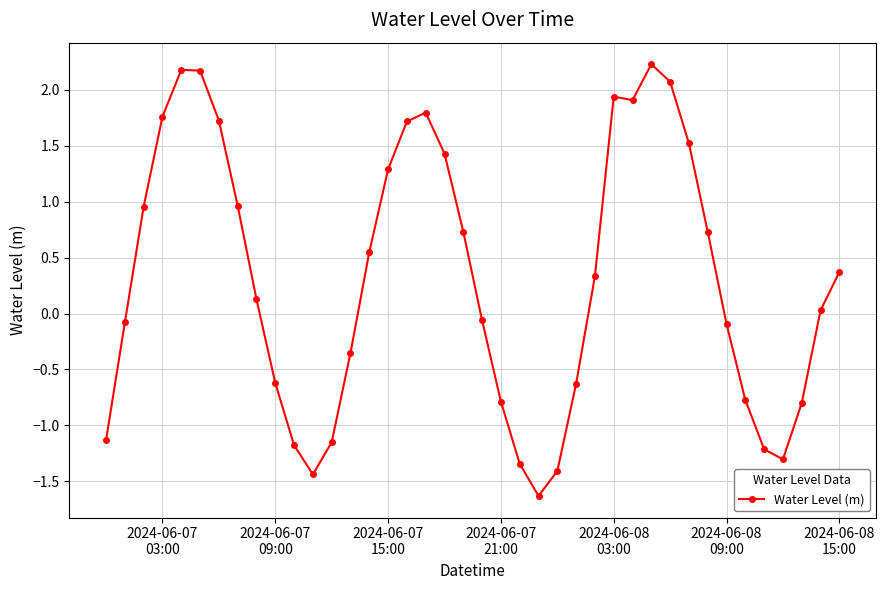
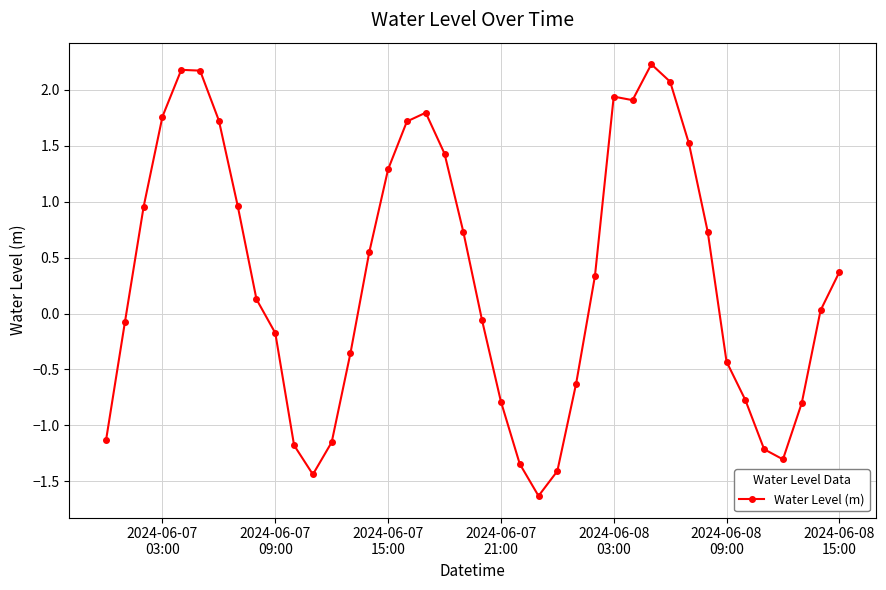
2024-06-07 09:00: -0.62 -> -0.17
2024-06-08 09:00: -0.09 -> -0.43
